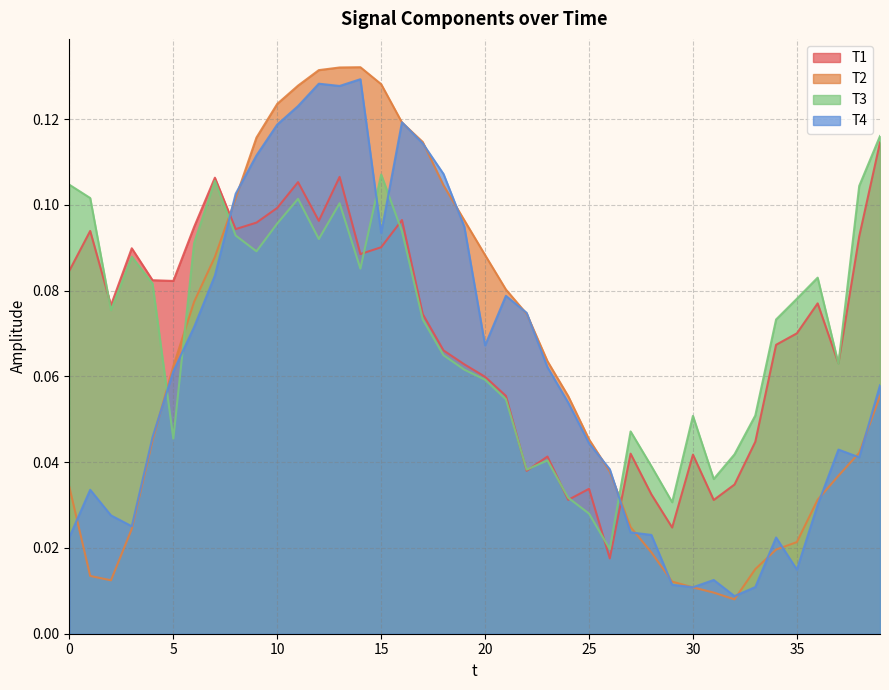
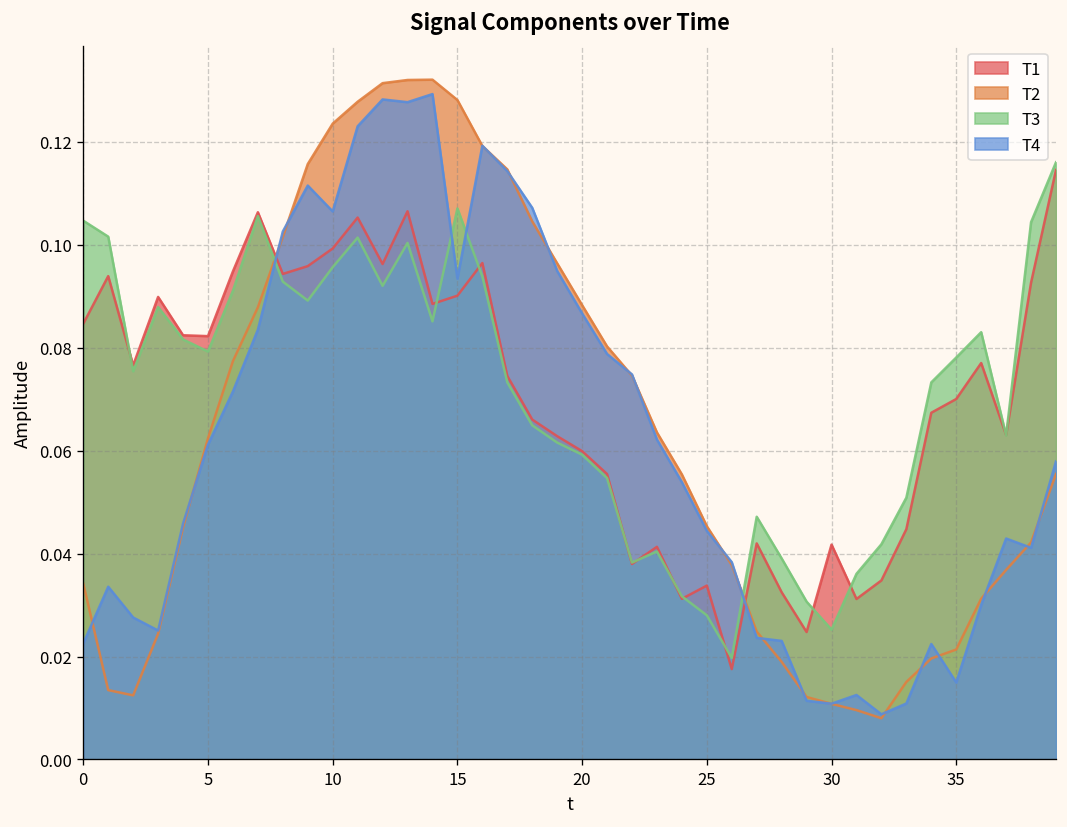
T3, 5: 0.045 -> 0.079
T4, 10: 0.119 -> 0.106
T4, 20: 0.067 -> 0.087
T3, 30: 0.051 -> 0.025
